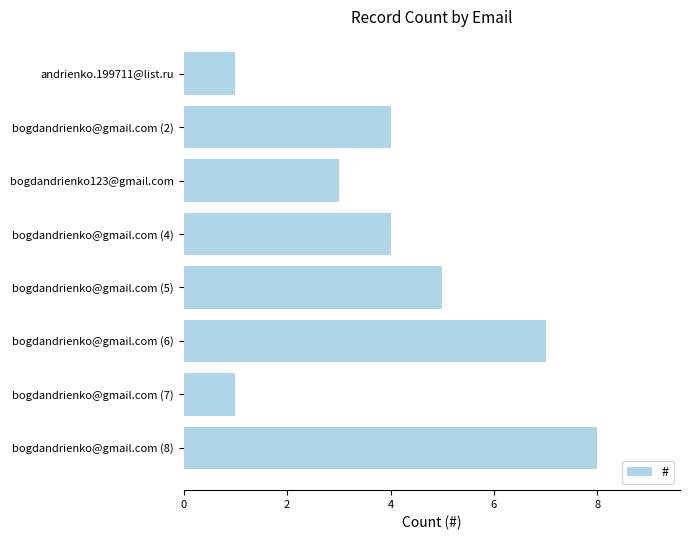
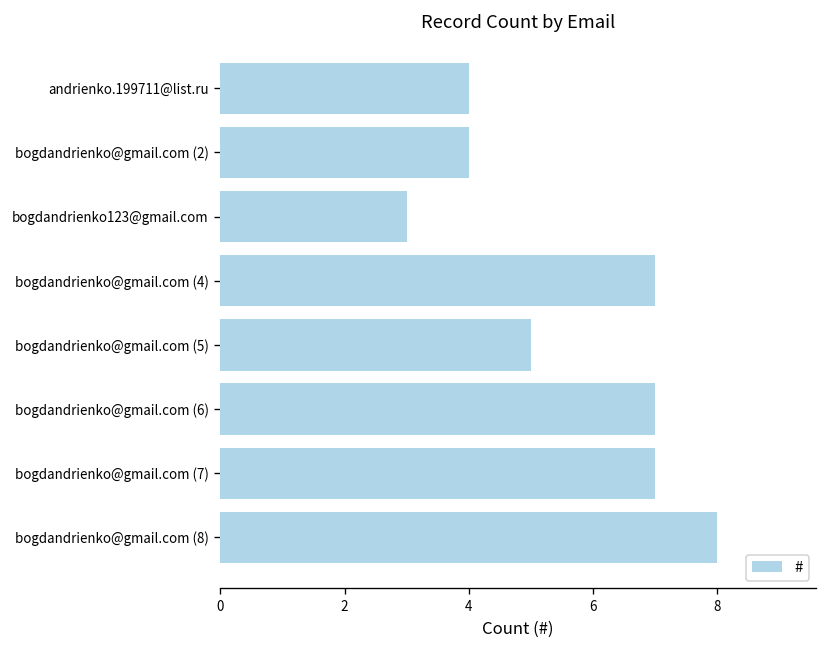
andrienko.199711@list.ru: 1 -> 4
bogdandrienko@gmail.com (4): 4 -> 7
bogdandrienko@gmail.com (7): 1 -> 7
